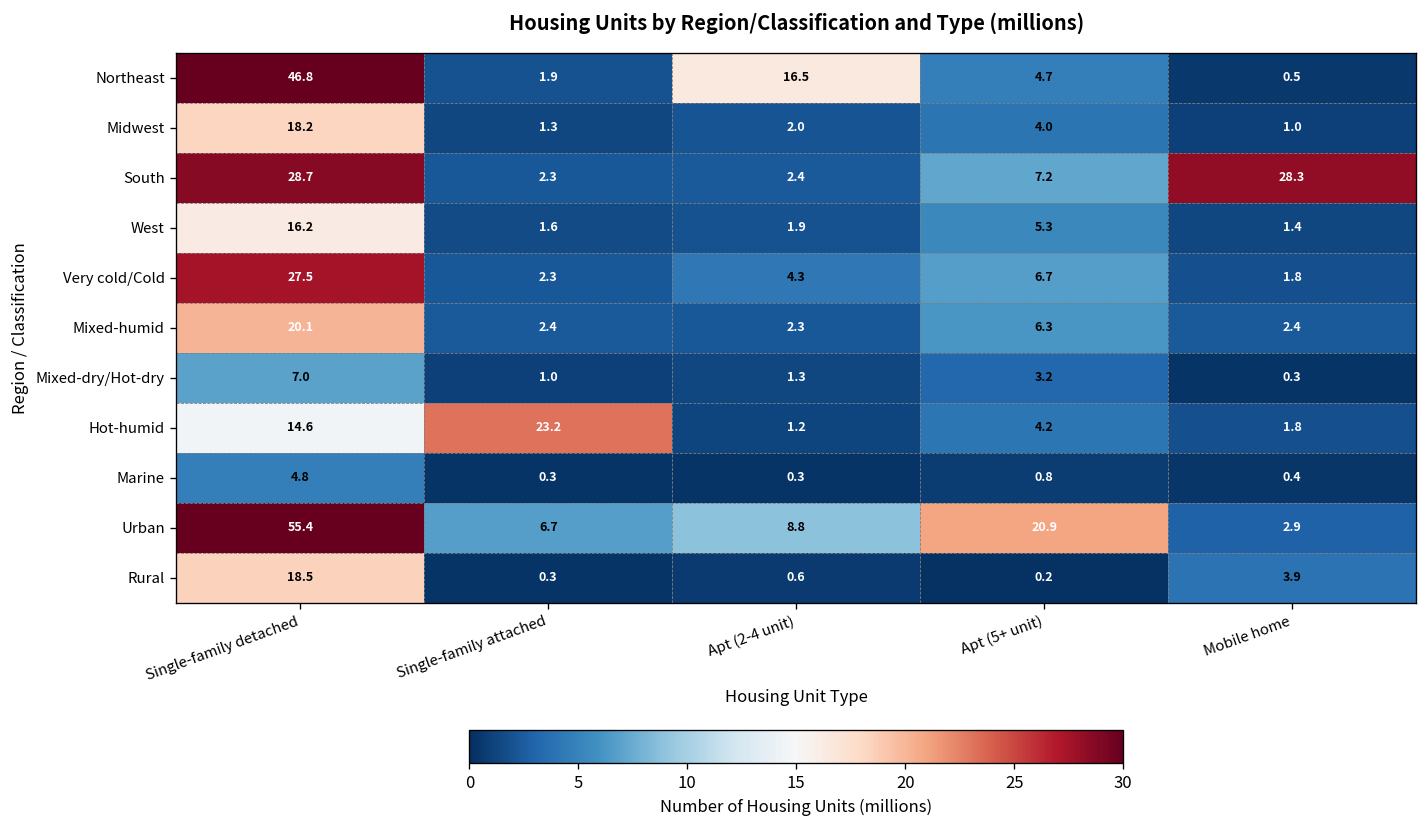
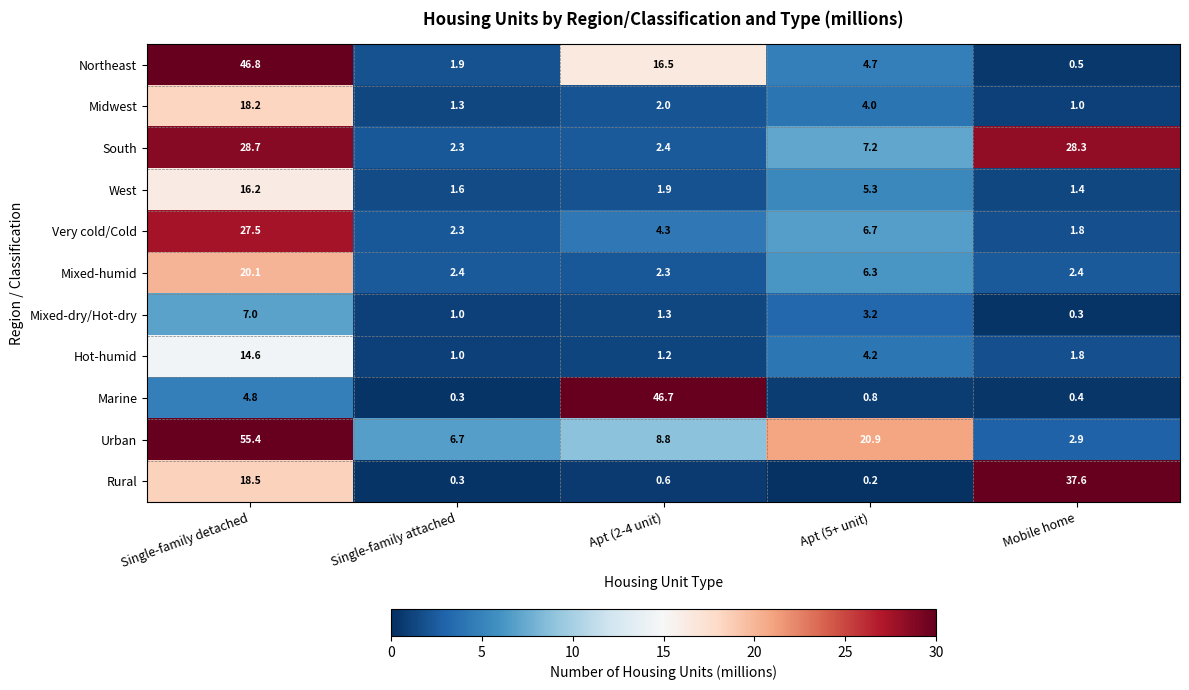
Hot-humid, Single-family attached: 23.2 -> 1.0
Marine, Apt (2-4 unit): 0.3 -> 46.7
Rural, Mobile home: 3.9 -> 37.6
